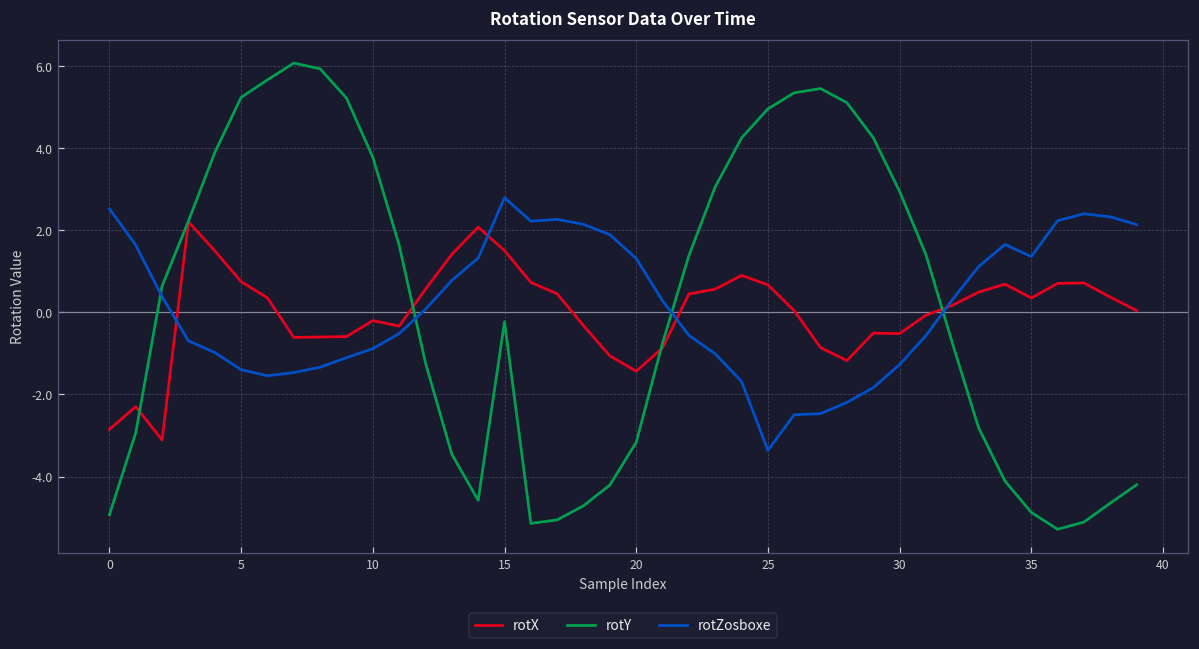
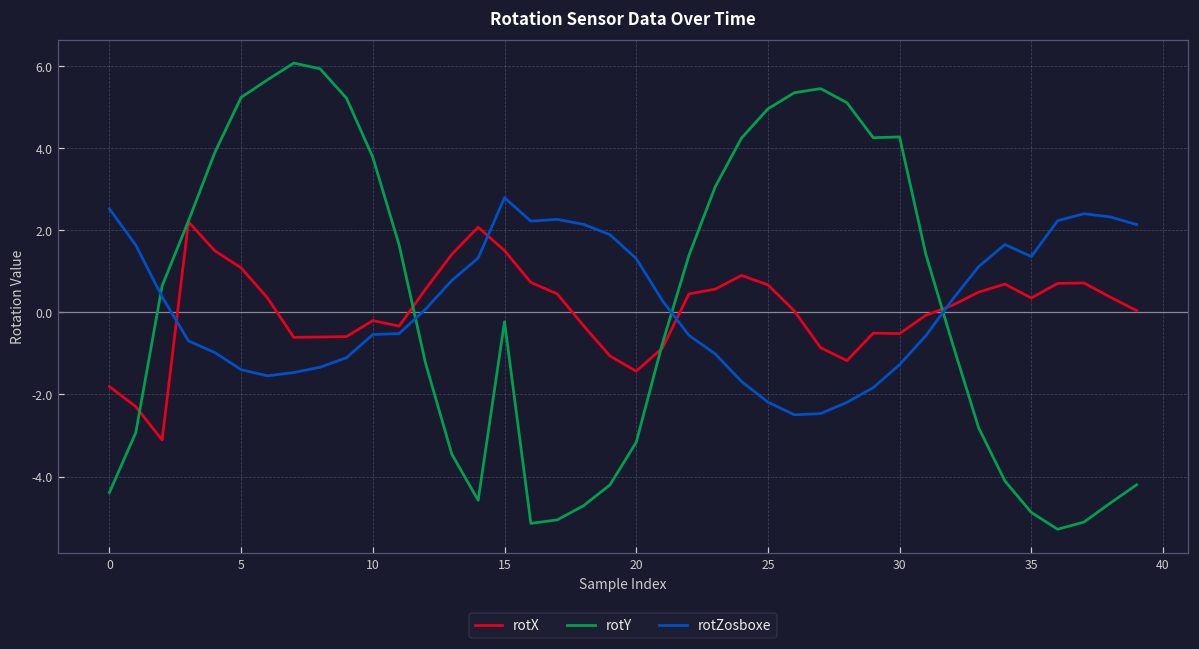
rotX, 0: -2.9 -> -1.8
rotY, 0: -4.9 -> -4.4
rotX, 5: 0.7 -> 1.1
rotZosboxe, 10: -0.9 -> -0.5
rotZosboxe, 25: -3.4 -> -2.2
rotY, 30: 2.9 -> 4.3
